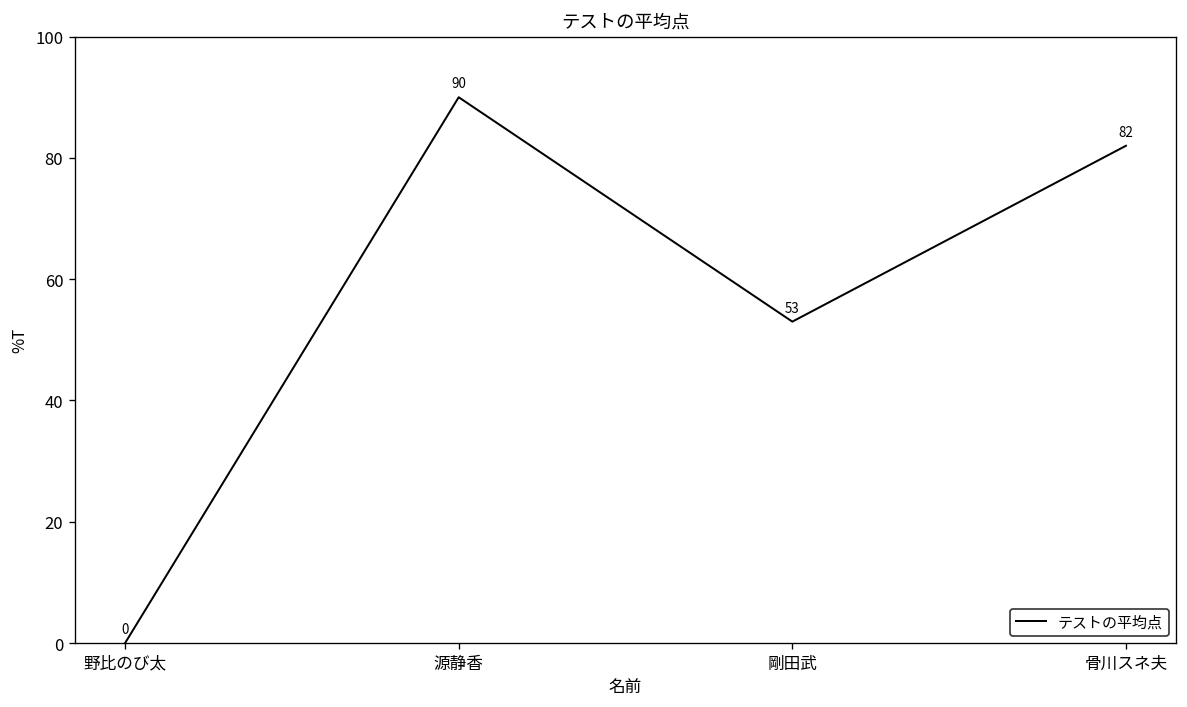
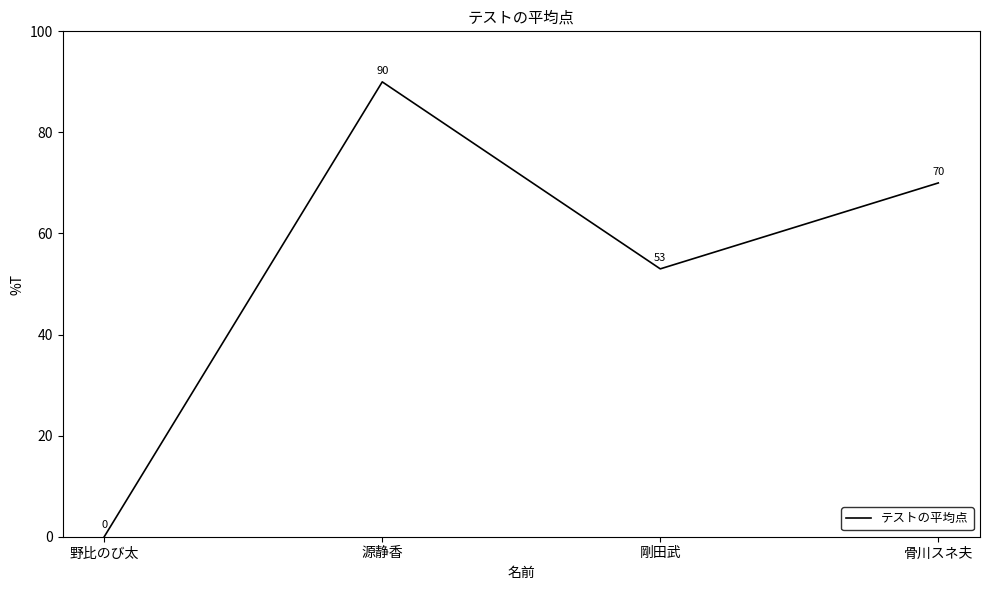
骨川スネ夫: 82 -> 70
